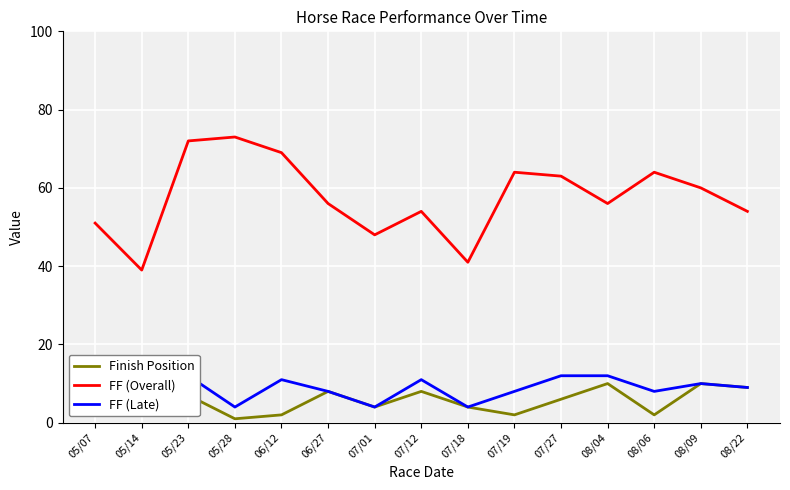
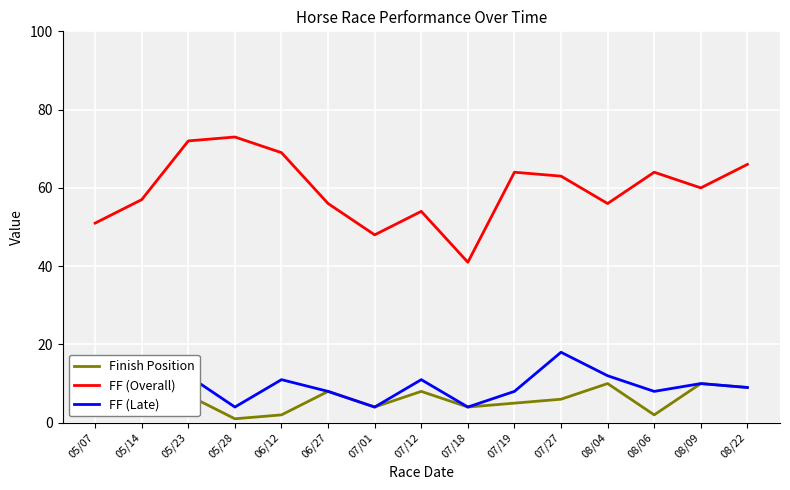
FF (Overall), 05/14: 39 -> 57
Finish Position, 07/19: 2 -> 5
FF (Late), 07/27: 12 -> 18
FF (Overall), 08/22: 54 -> 66
